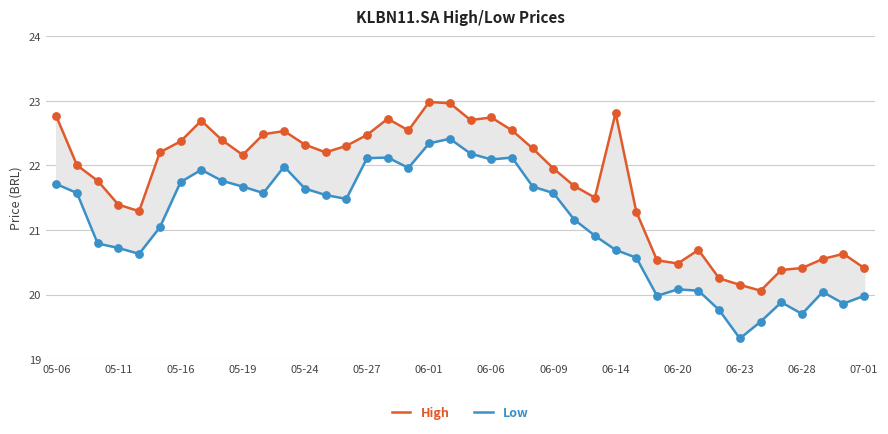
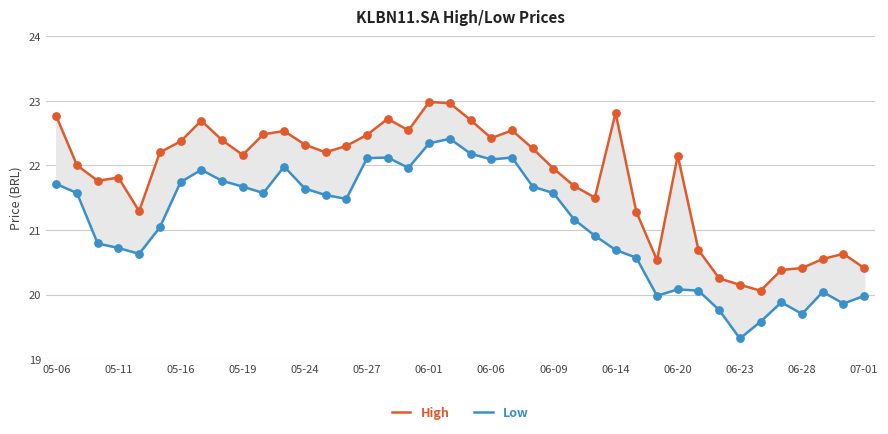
High, 05-11: 21.4 -> 21.8
High, 06-06: 22.7 -> 22.4
High, 06-20: 20.5 -> 22.2
